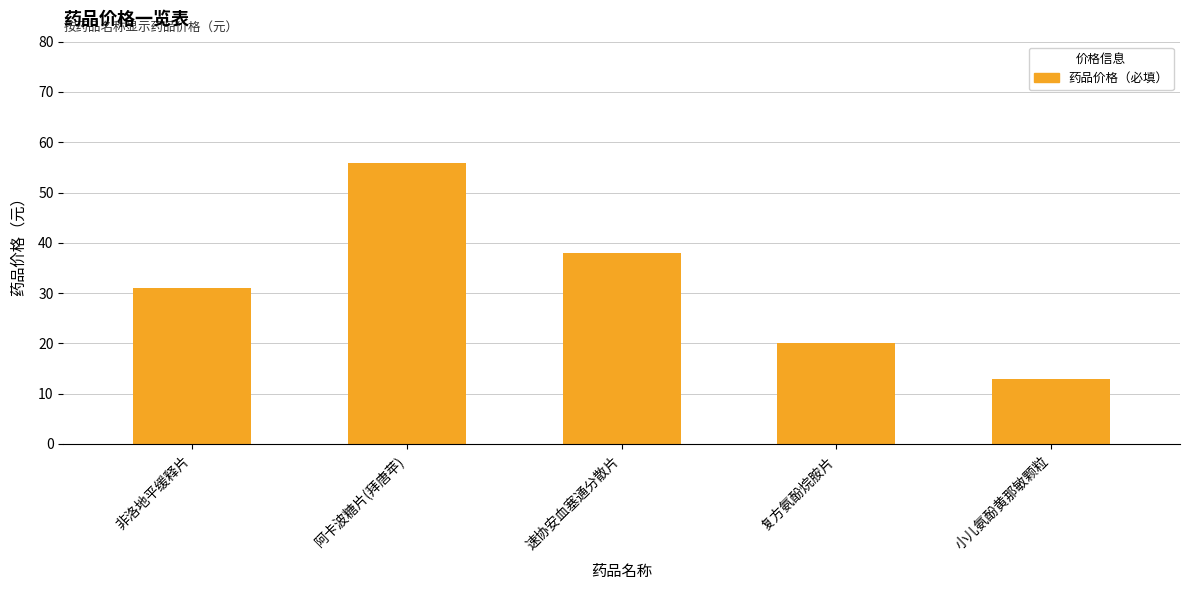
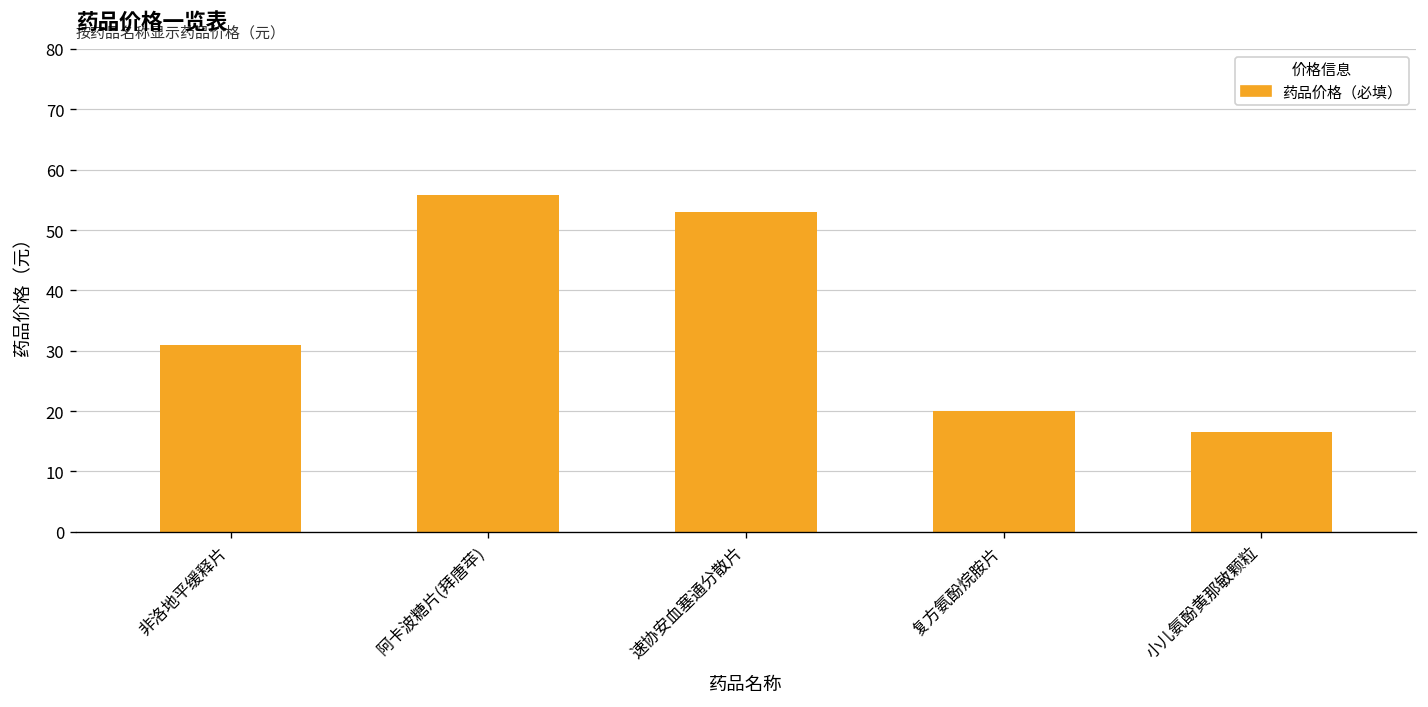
速协安血塞通分散片: 38 -> 53
小儿氨酚黄那敏颗粒: 13 -> 17
